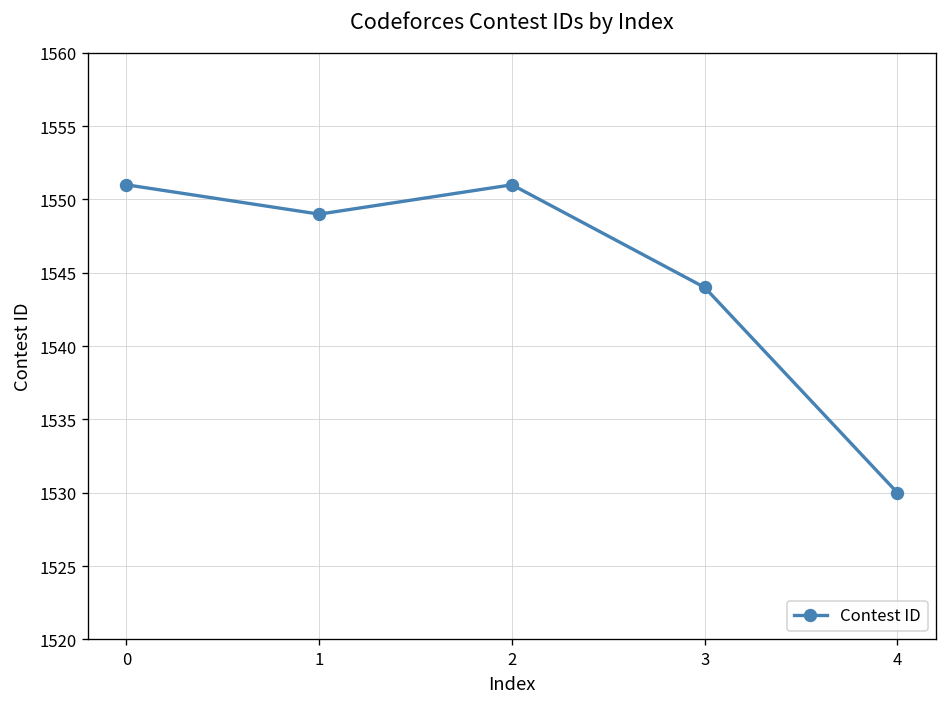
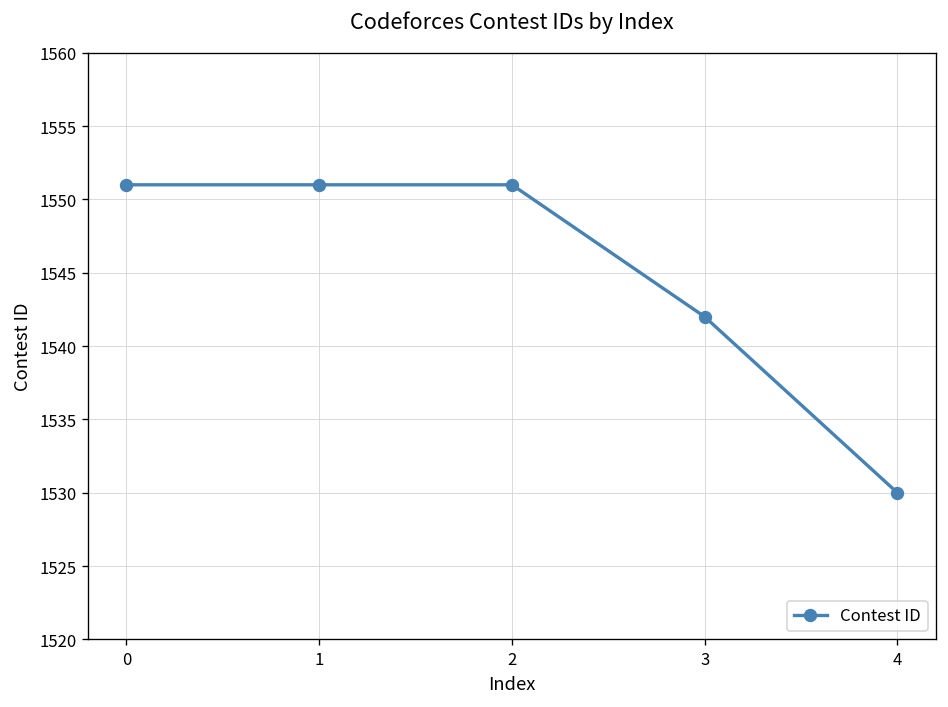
1: 1549 -> 1551
3: 1544 -> 1542
